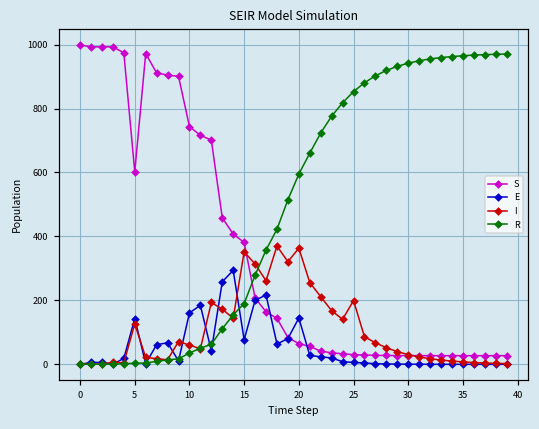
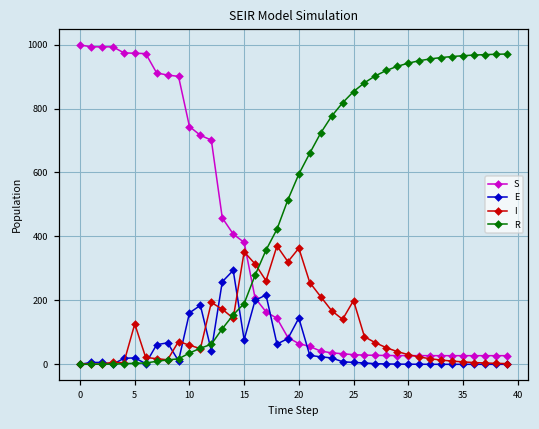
S, 5: 600 -> 970
E, 5: 140 -> 20
